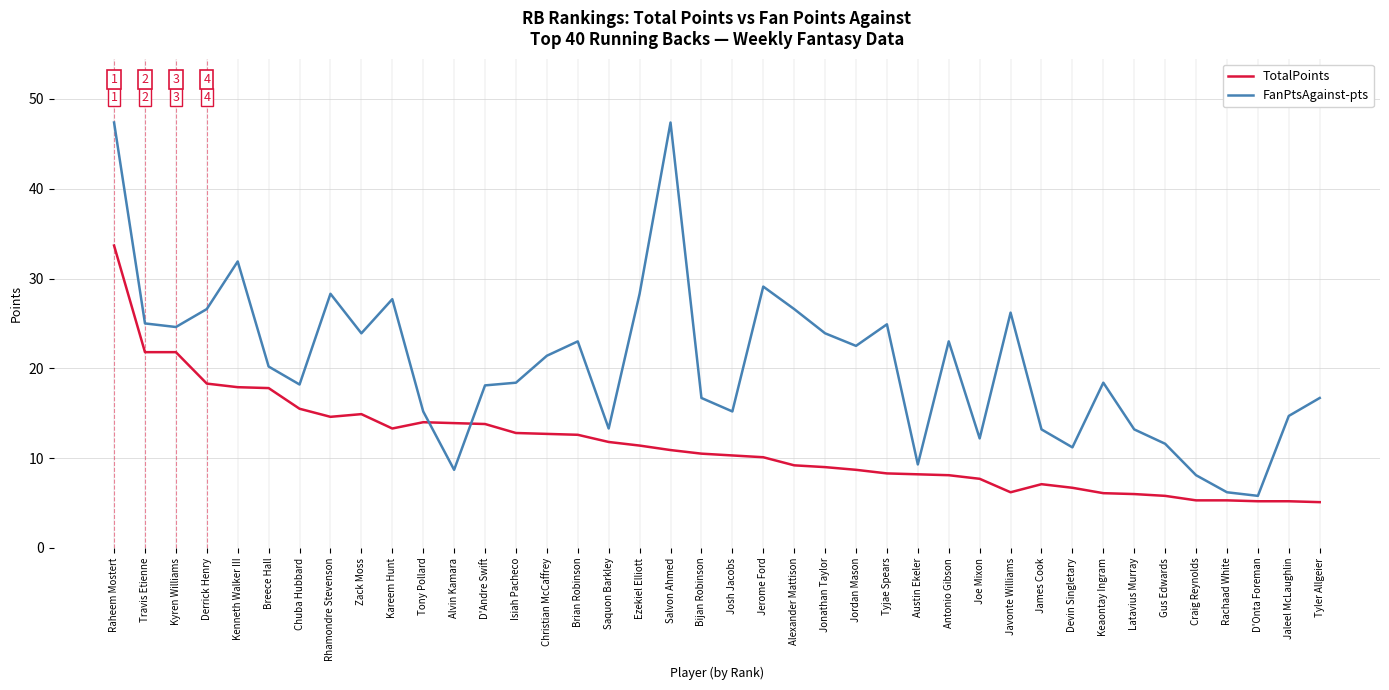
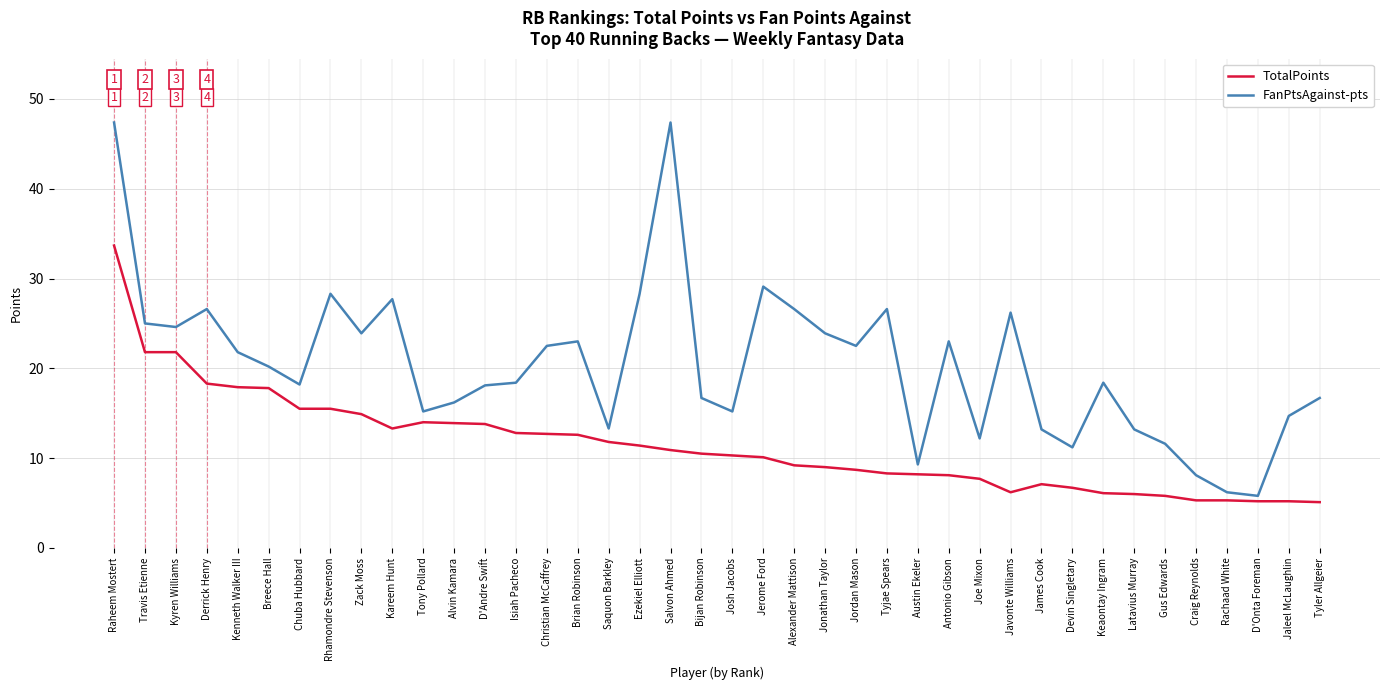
FanPtsAgainst-pts, Kenneth Walker III: 32 -> 22
TotalPoints, Rhamondre Stevenson: 15 -> 16
FanPtsAgainst-pts, Alvin Kamara: 9 -> 16
FanPtsAgainst-pts, Christian McCaffrey: 21 -> 23
FanPtsAgainst-pts, Tyjae Spears: 25 -> 27
